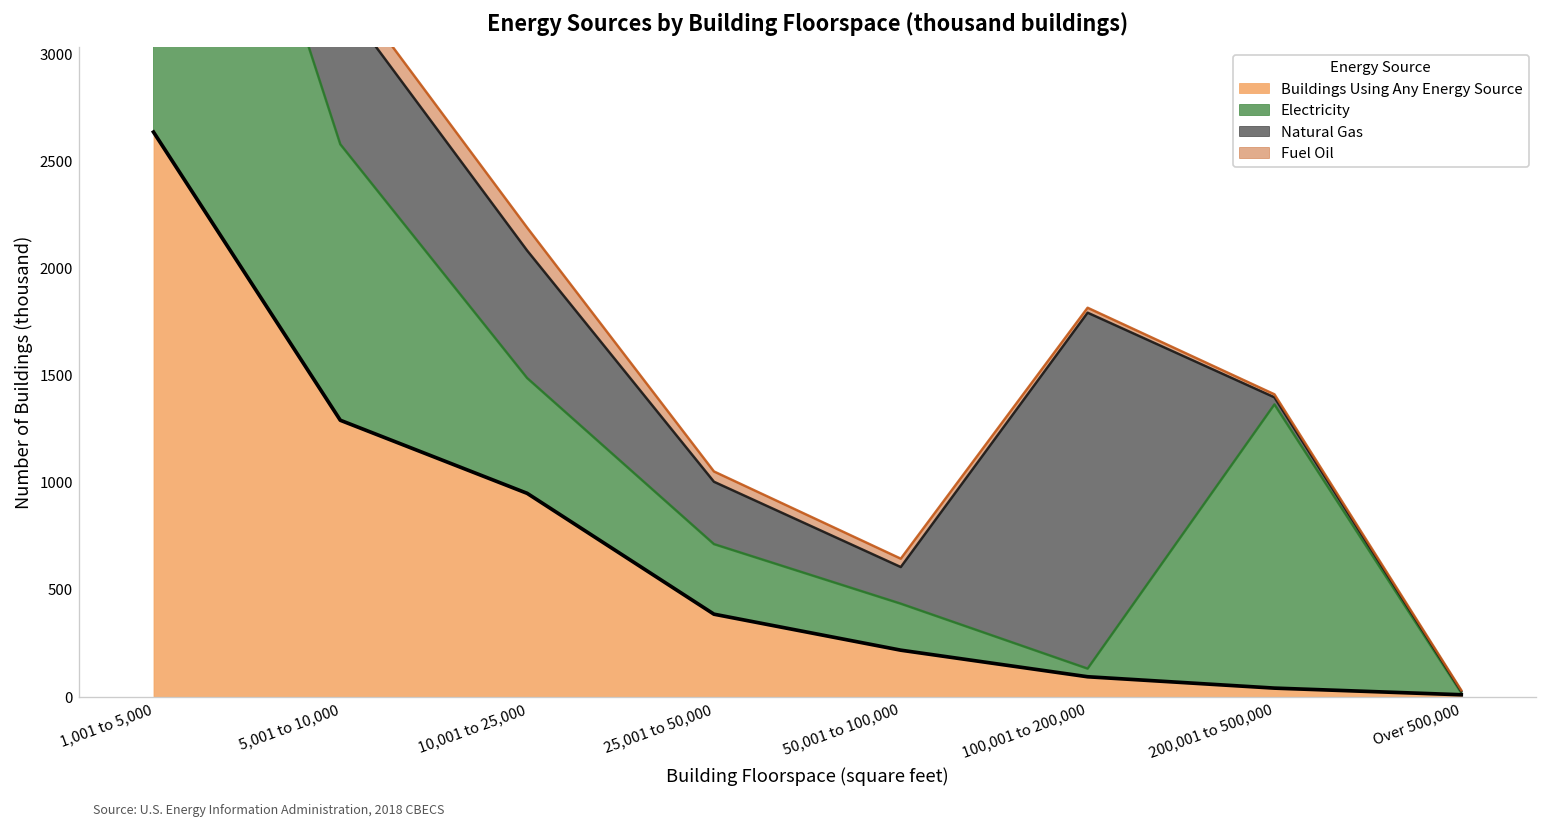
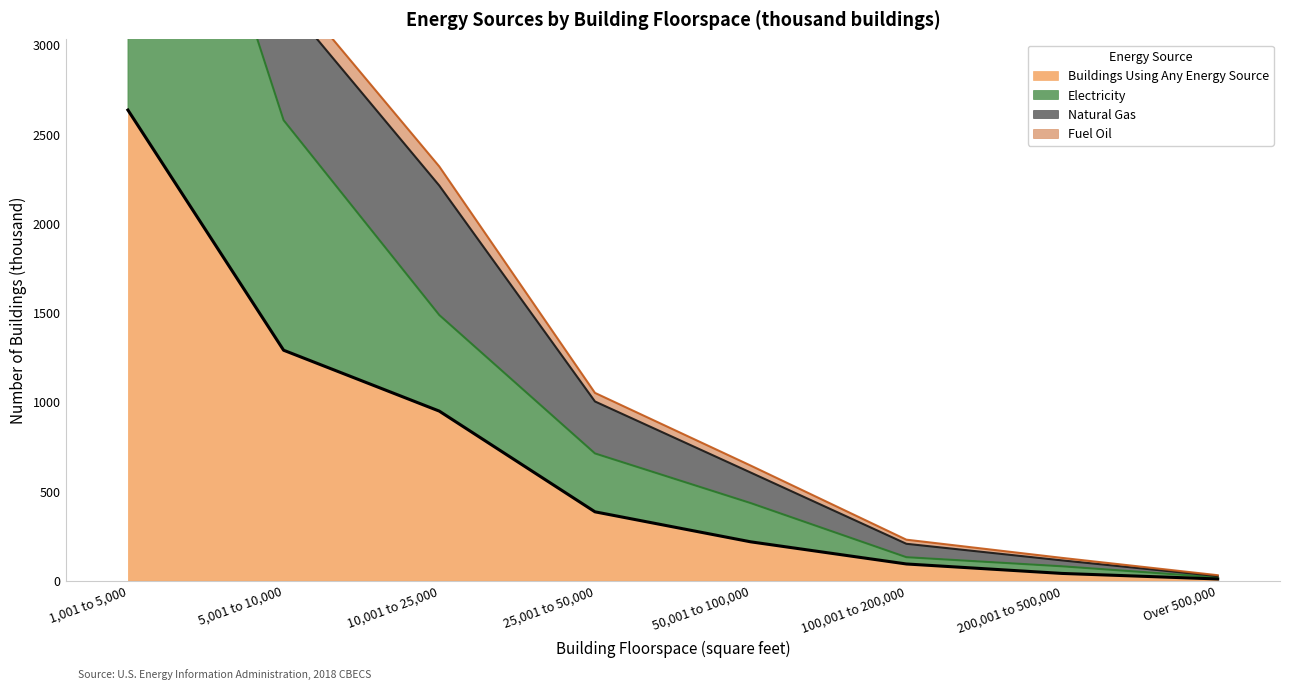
Natural Gas, 10,001 to 25,000: 600 -> 730
Natural Gas, 100,001 to 200,000: 1660 -> 80
Electricity, 200,001 to 500,000: 1320 -> 40
